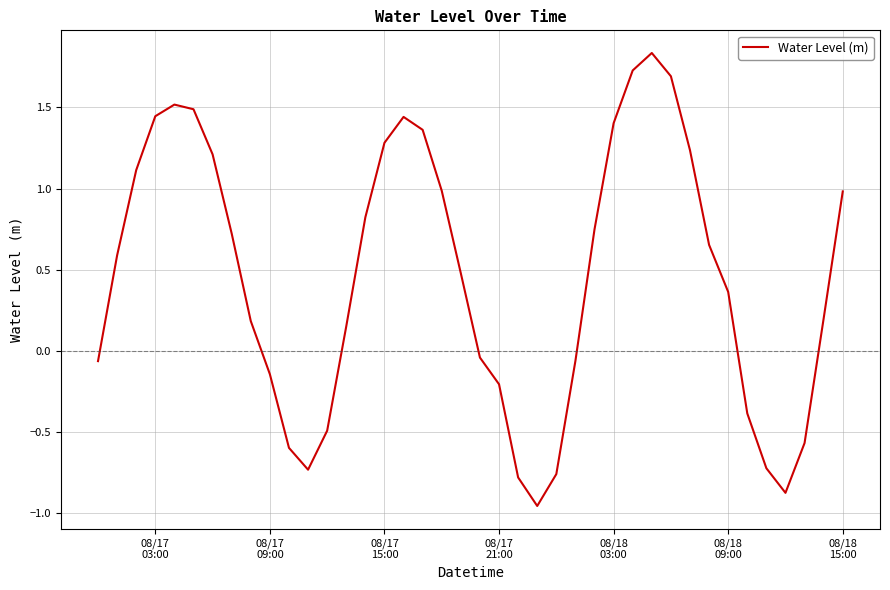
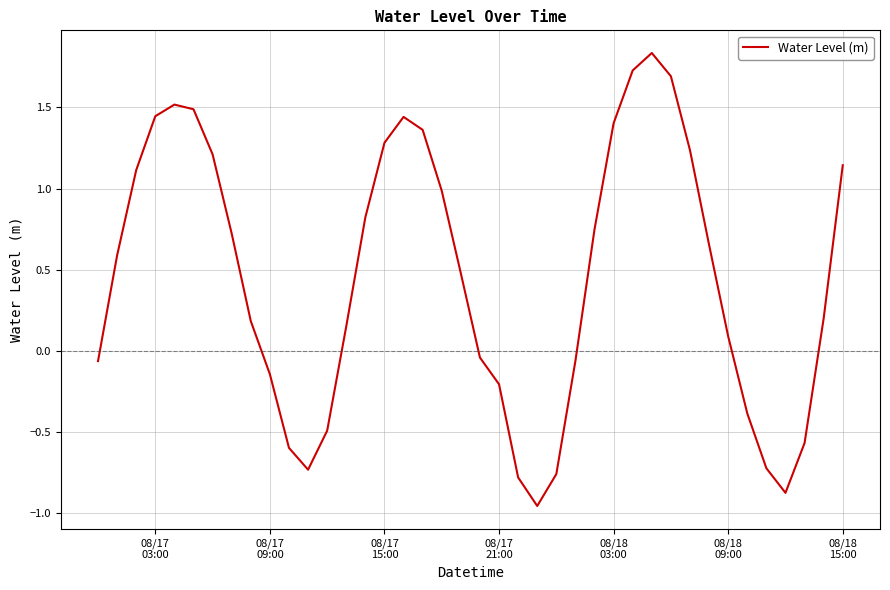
08/18 09:00: 0.36 -> 0.09
08/18 15:00: 0.98 -> 1.14
